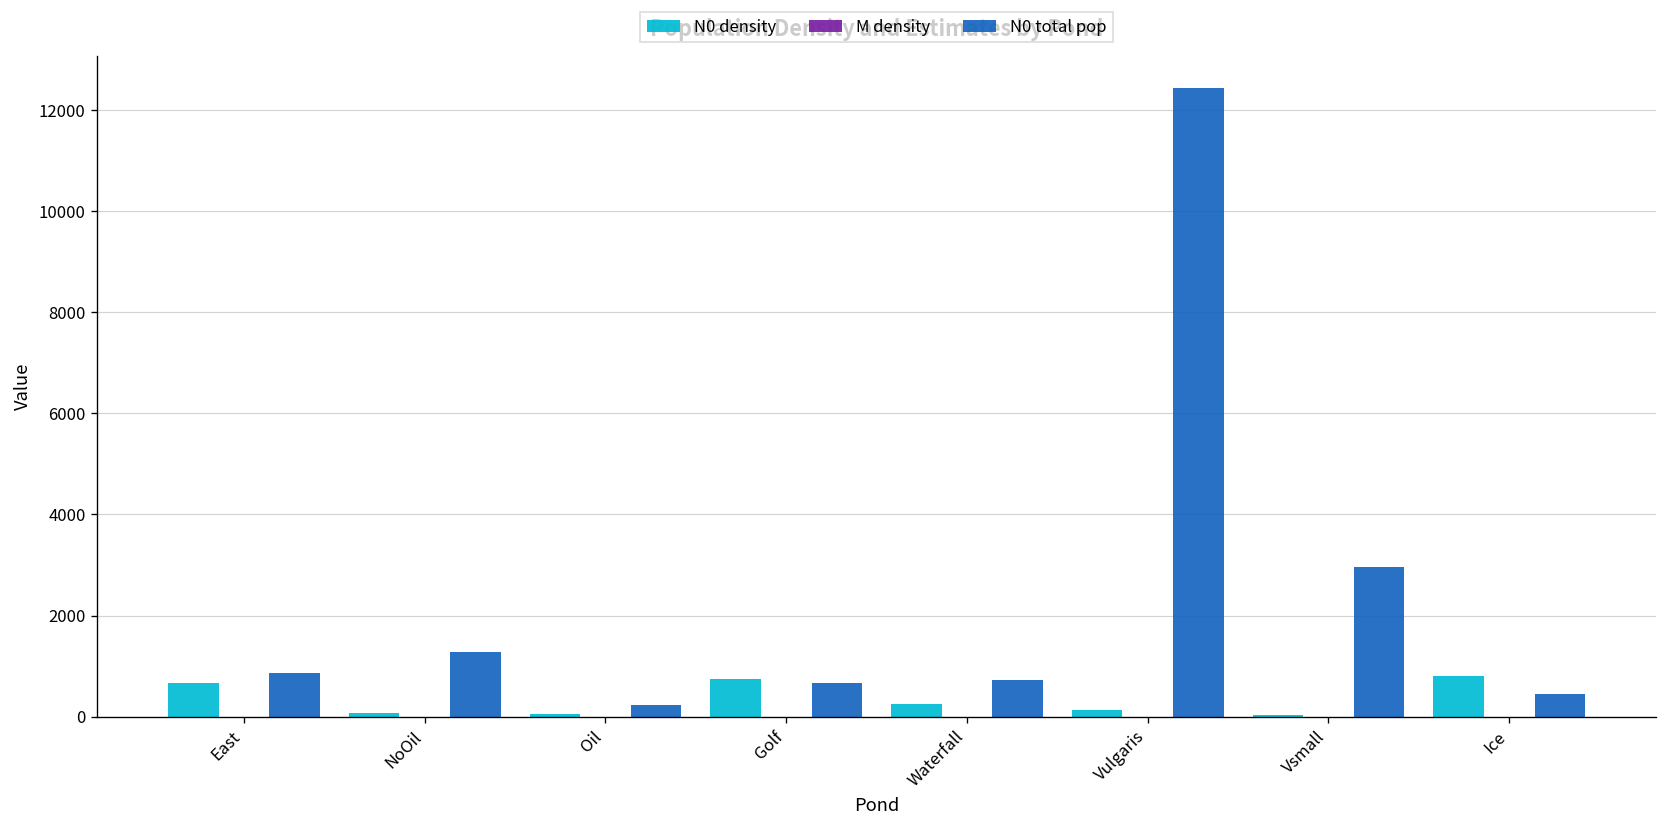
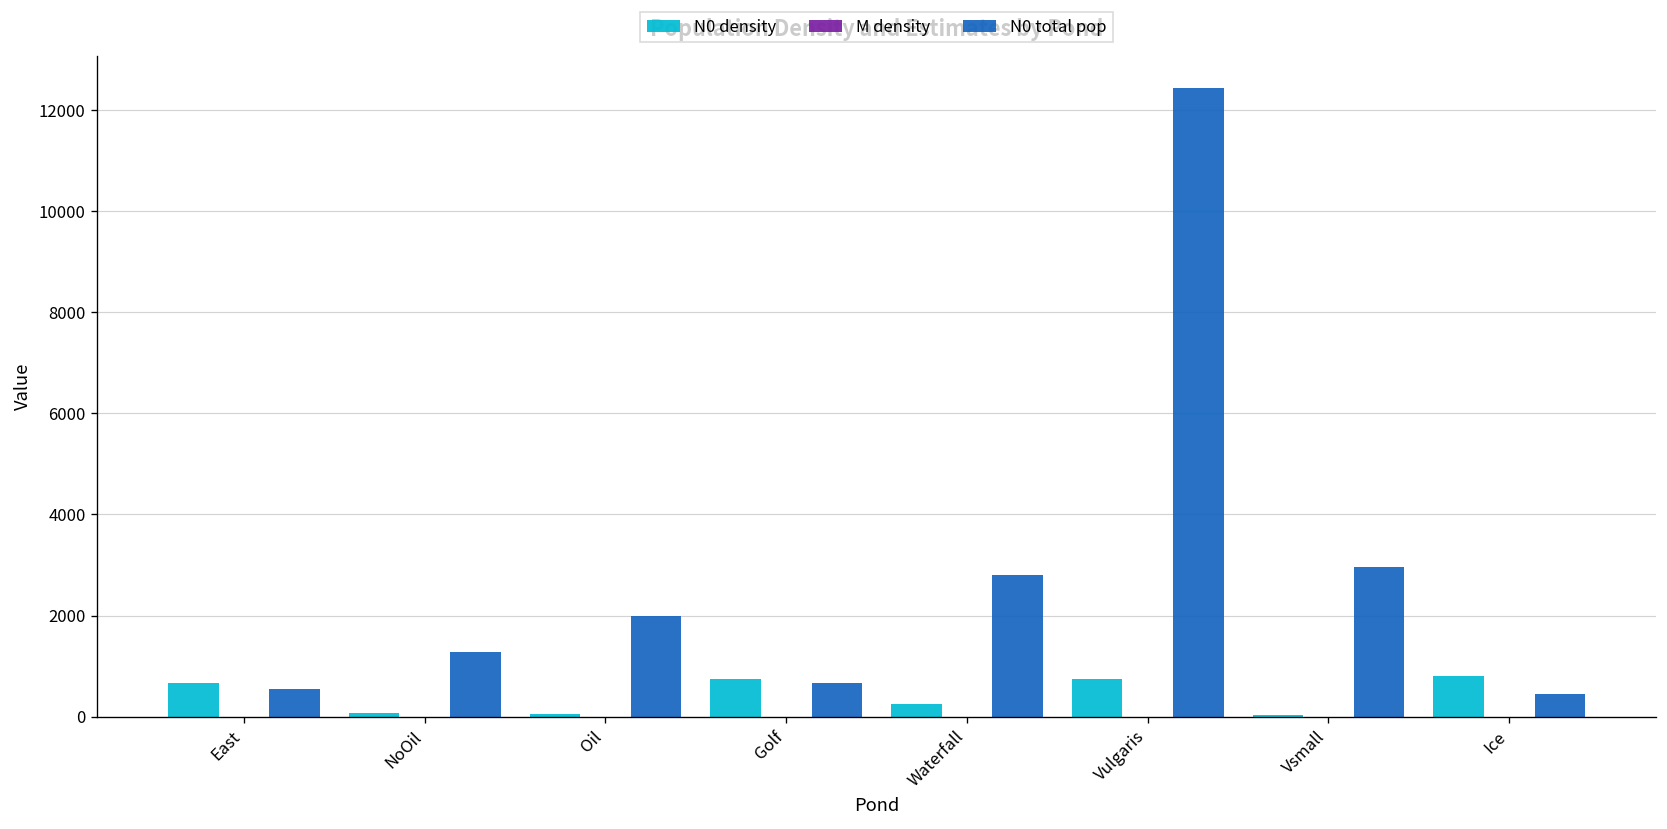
N0 total pop, East: 900 -> 500
N0 total pop, Oil: 200 -> 2000
N0 total pop, Waterfall: 700 -> 2800
N0 density, Vulgaris: 100 -> 700
